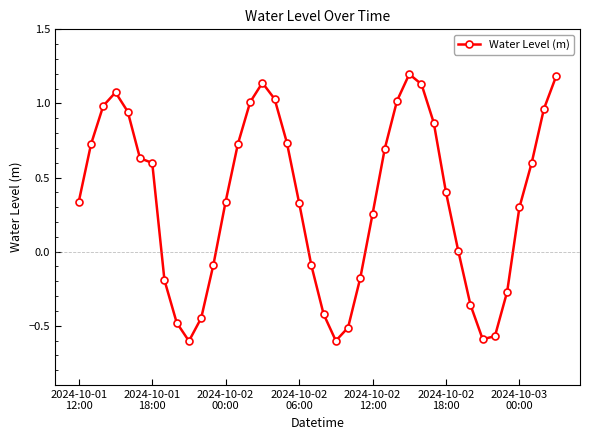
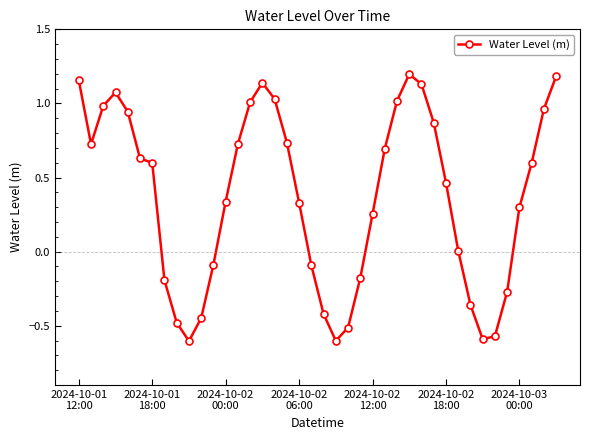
2024-10-01 12:00: 0.34 -> 1.16
2024-10-02 18:00: 0.40 -> 0.47
